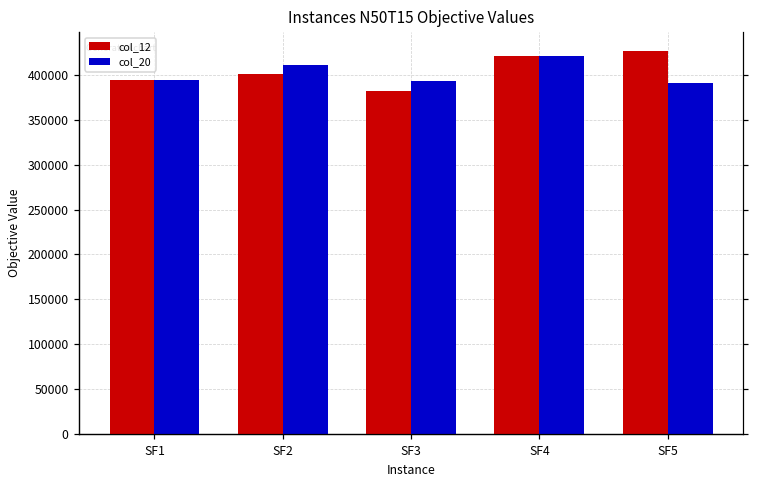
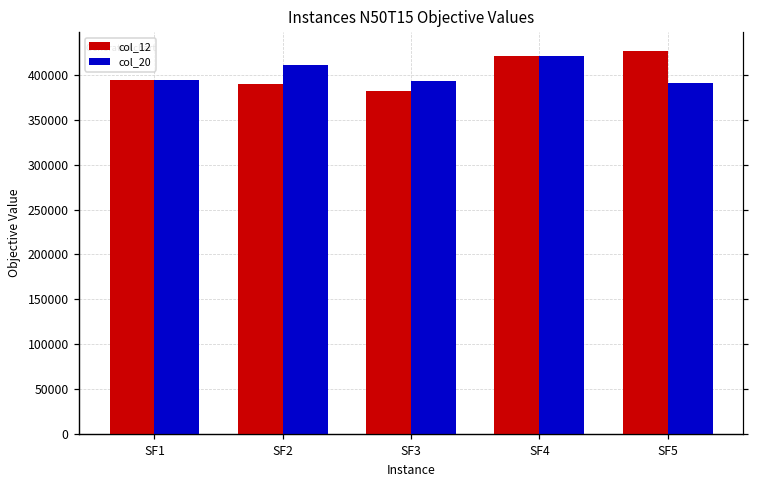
col_12, SF2: 400000 -> 390000
